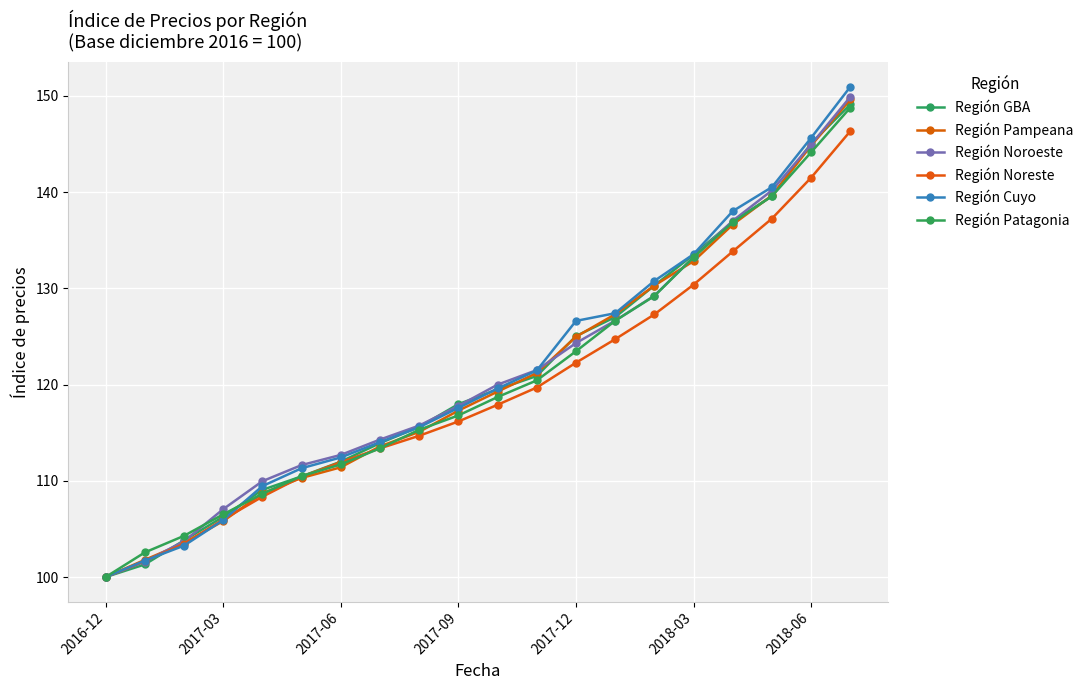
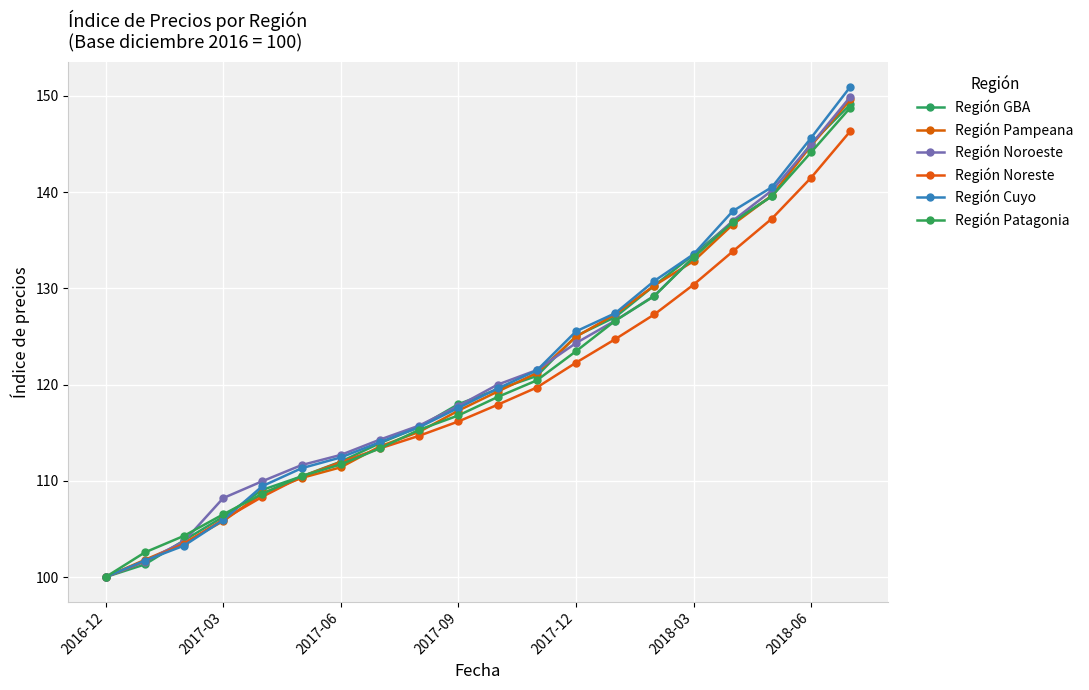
Región Noroeste, 2017-03: 107 -> 108
Región Cuyo, 2017-12: 127 -> 126
